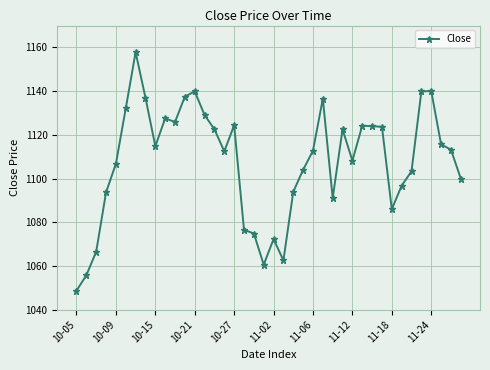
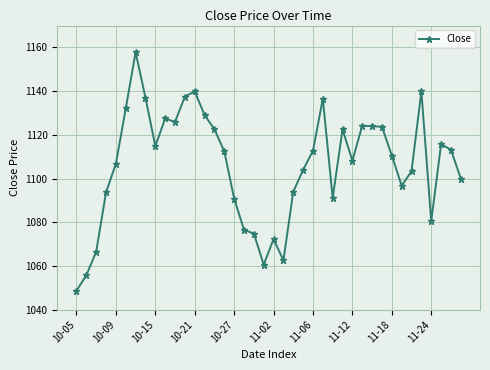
10-27: 1124 -> 1091
11-18: 1086 -> 1111
11-24: 1140 -> 1080
